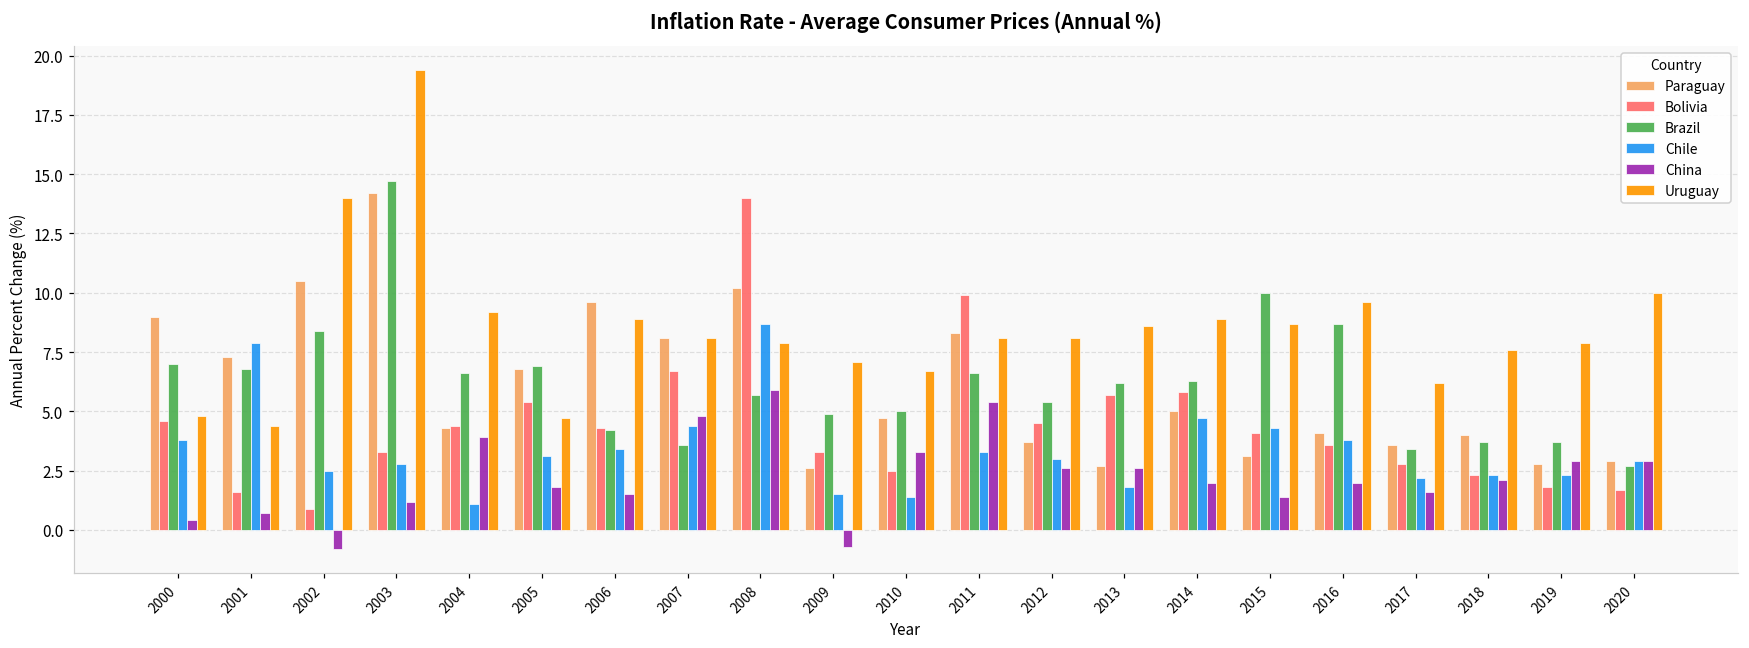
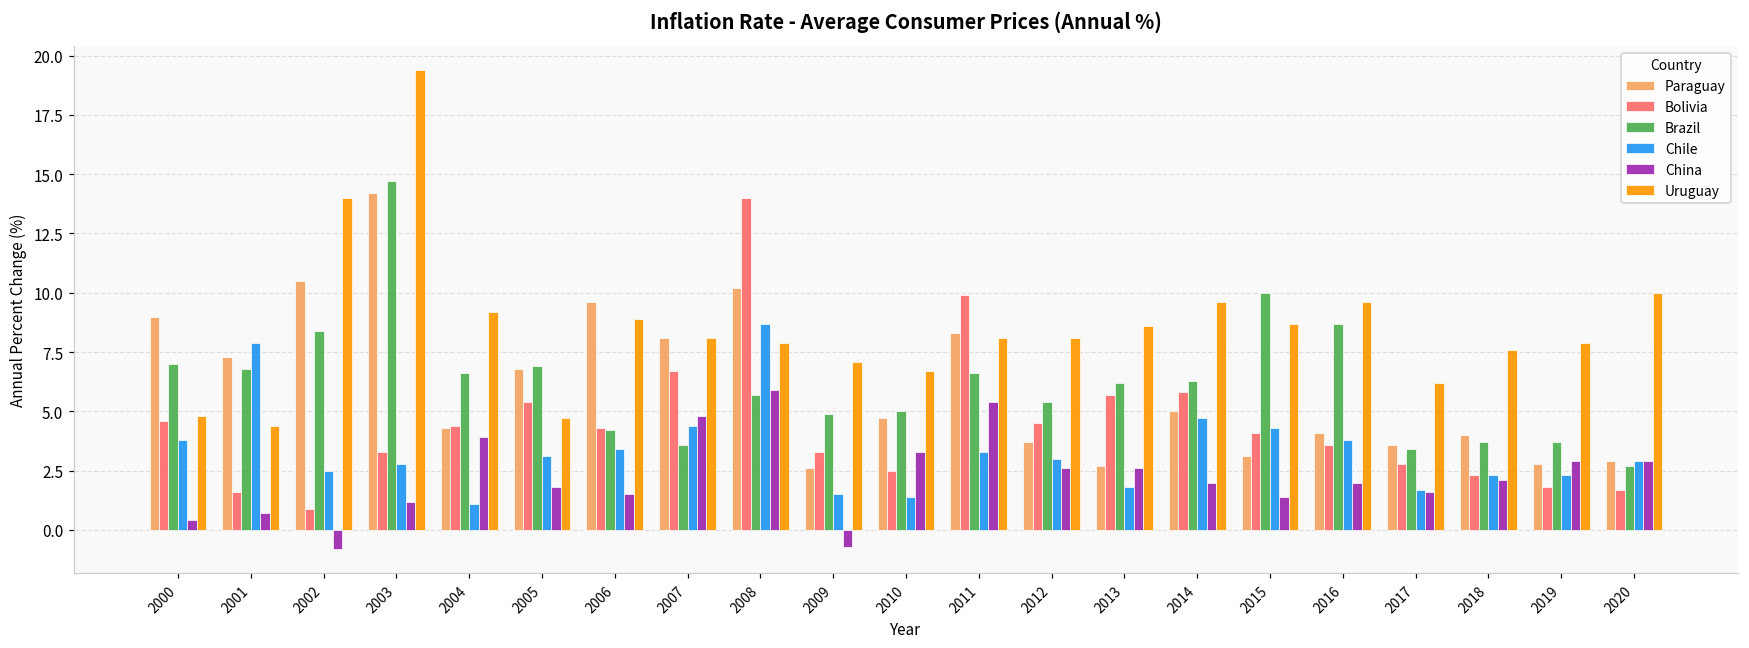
Uruguay, 2014: 8.9 -> 9.6
Chile, 2017: 2.2 -> 1.7
